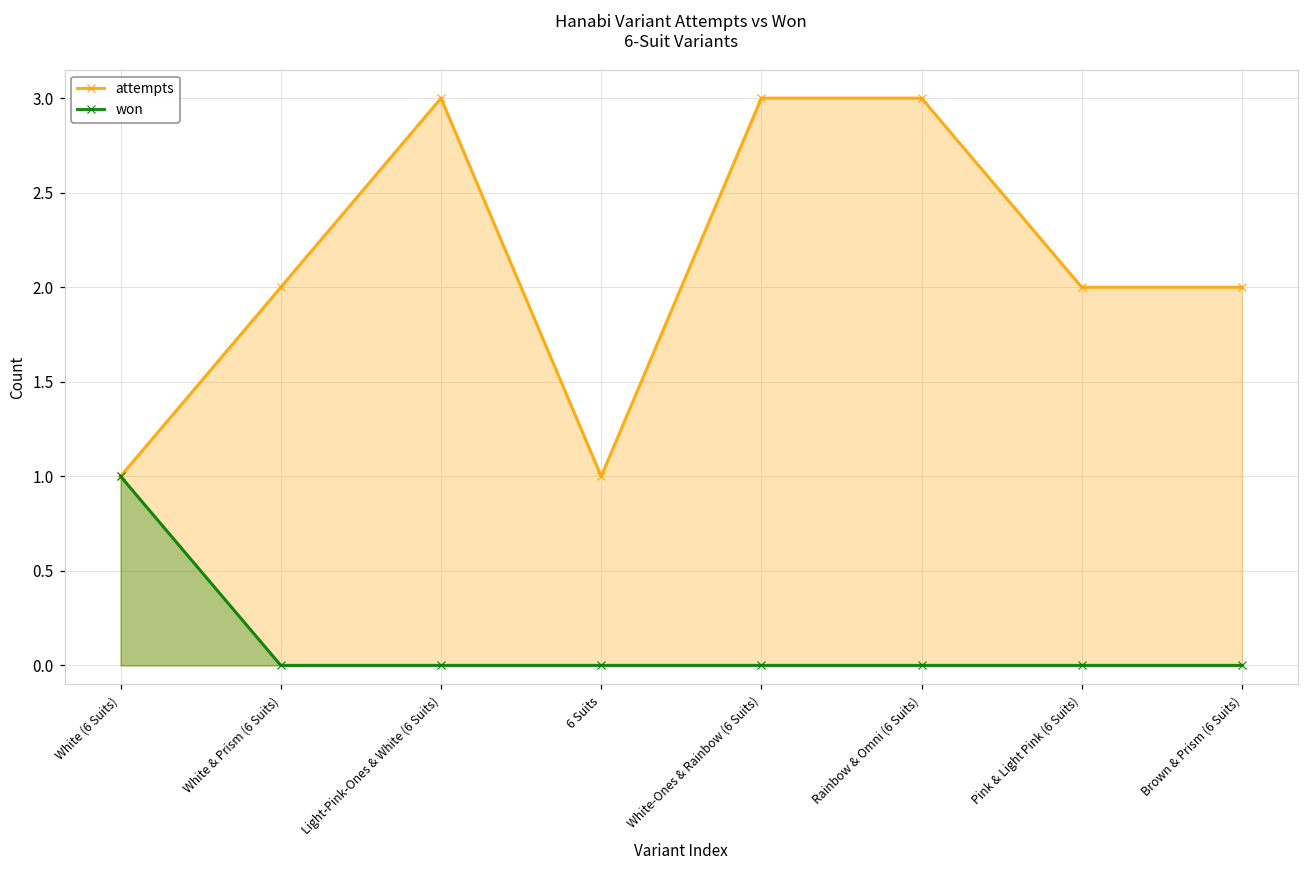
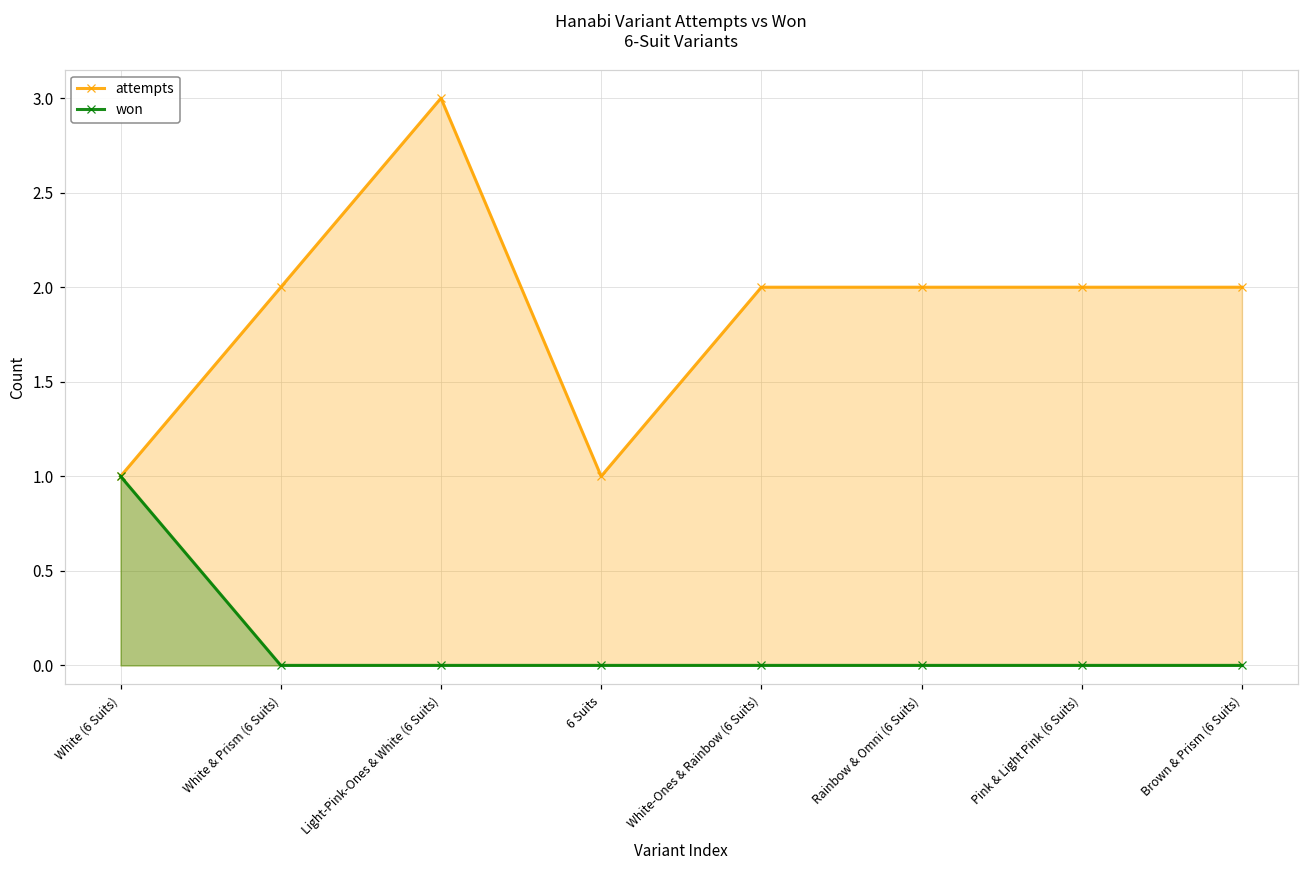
attempts, White-Ones & Rainbow (6 Suits): 3 -> 2
attempts, Rainbow & Omni (6 Suits): 3 -> 2
